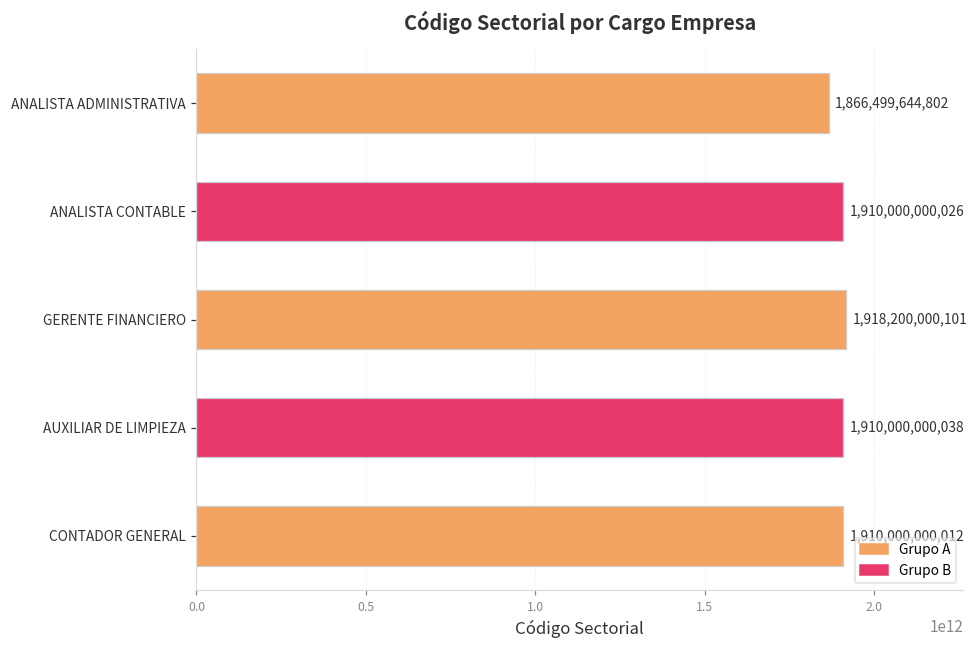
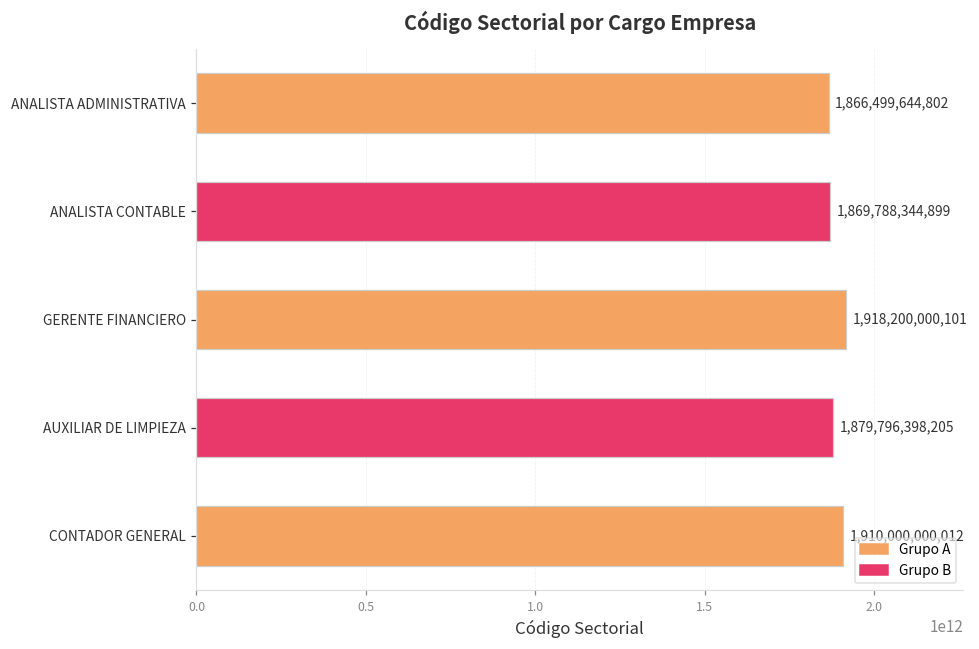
ANALISTA CONTABLE: 1,910,000,000,026 -> 1,869,788,344,899
AUXILIAR DE LIMPIEZA: 1,910,000,000,038 -> 1,879,796,398,205
